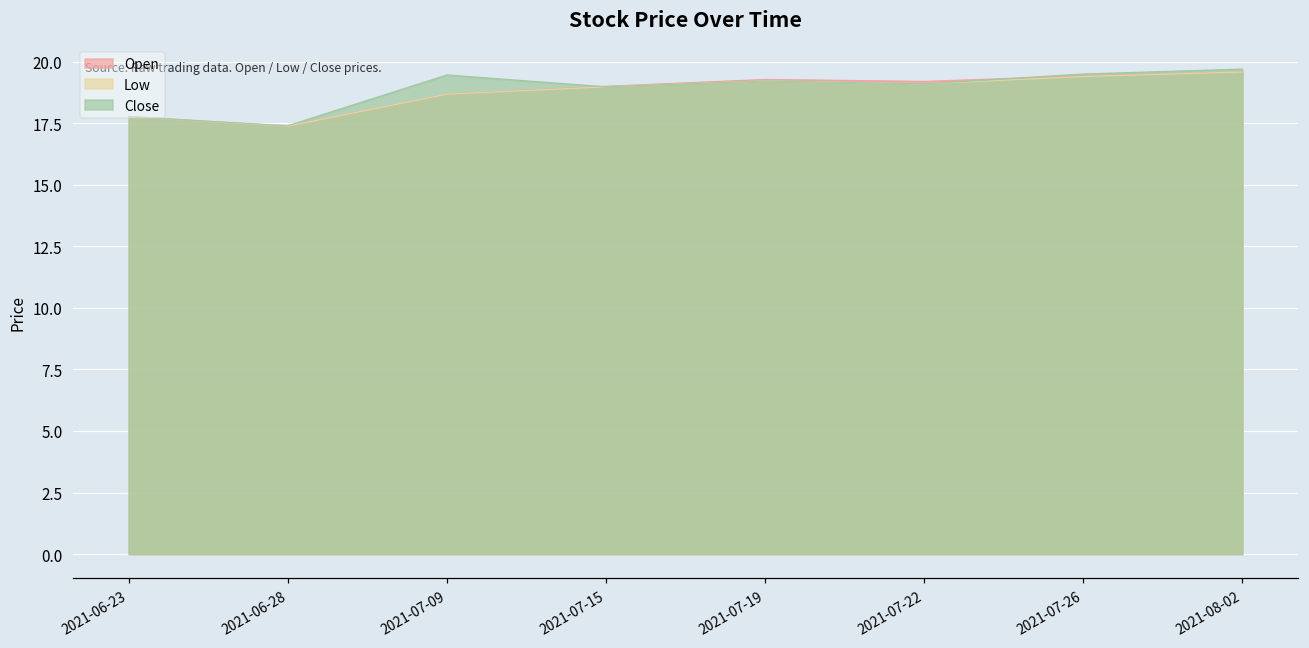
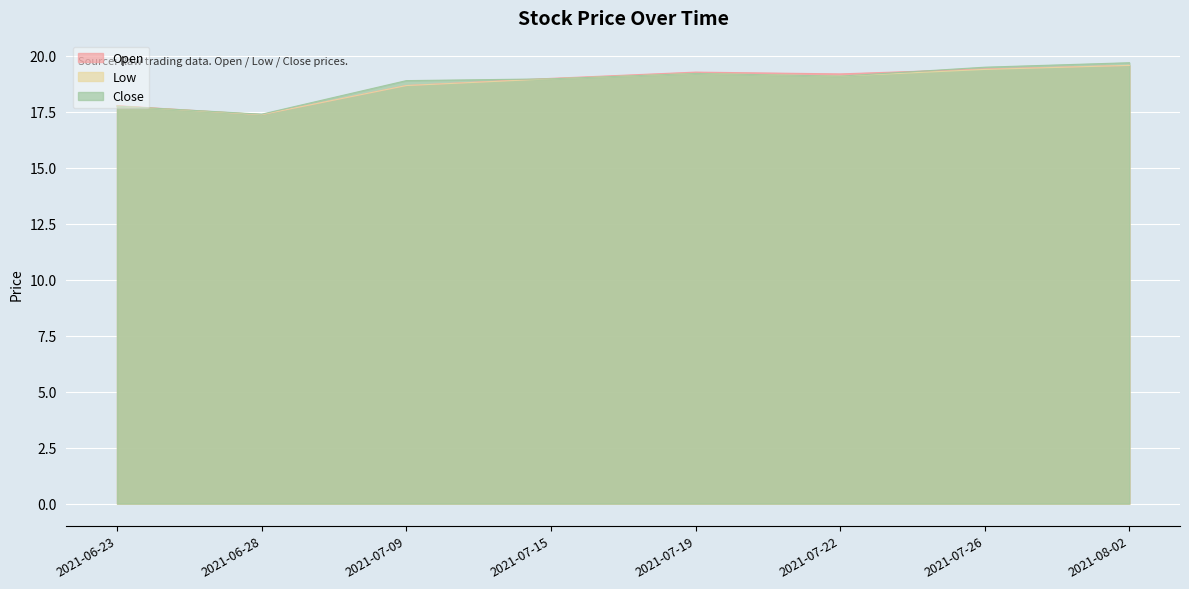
Close, 2021-07-09: 19.5 -> 18.9
